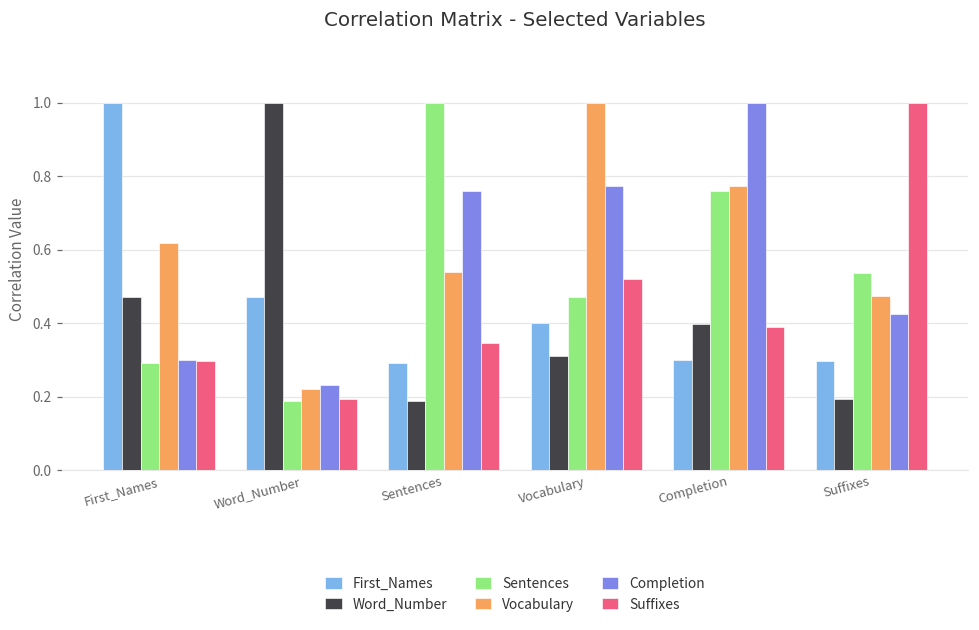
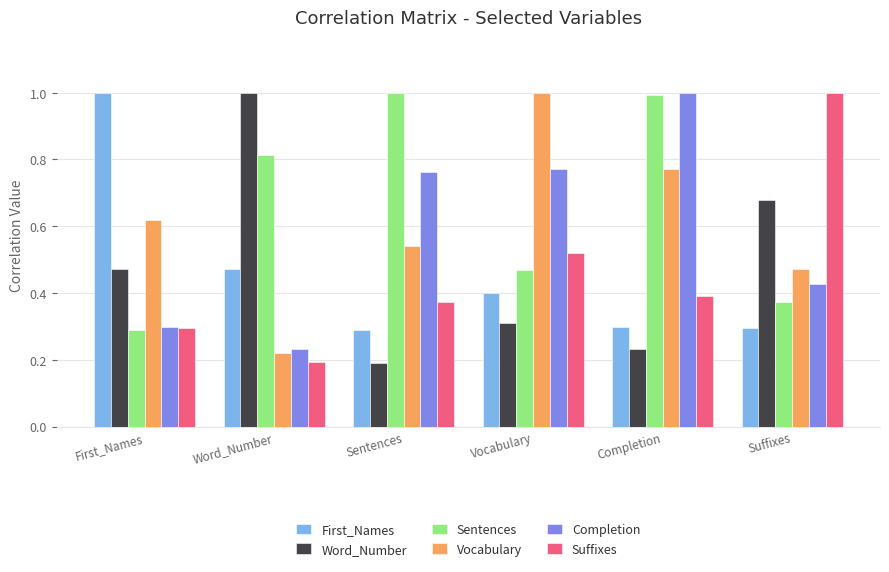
Sentences, Word_Number: 0.19 -> 0.81
Suffixes, Sentences: 0.35 -> 0.37
Word_Number, Completion: 0.40 -> 0.23
Sentences, Completion: 0.76 -> 0.99
Word_Number, Suffixes: 0.19 -> 0.68
Sentences, Suffixes: 0.54 -> 0.37
